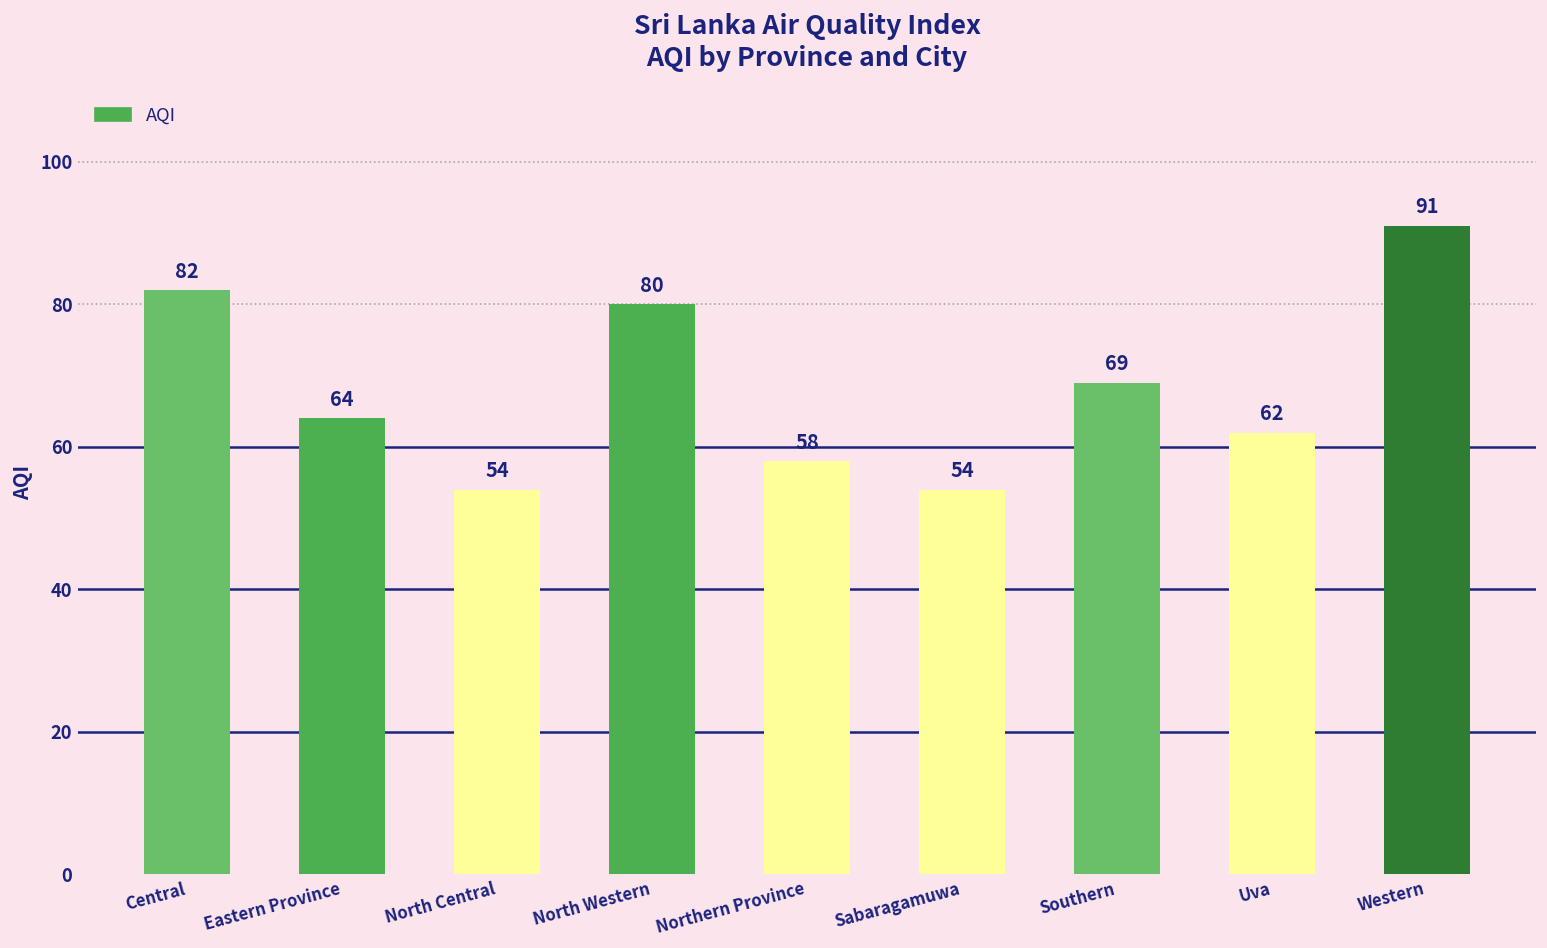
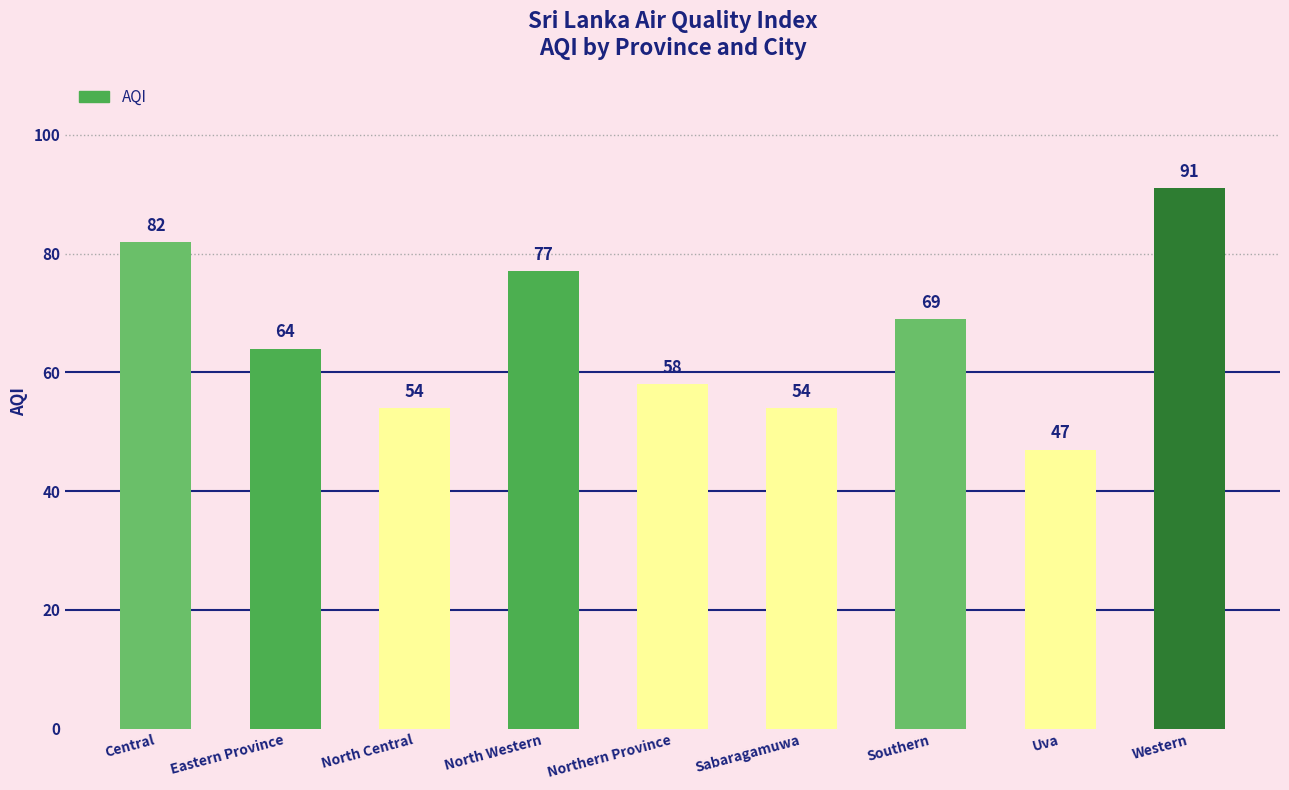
North Western: 80 -> 77
Uva: 62 -> 47
